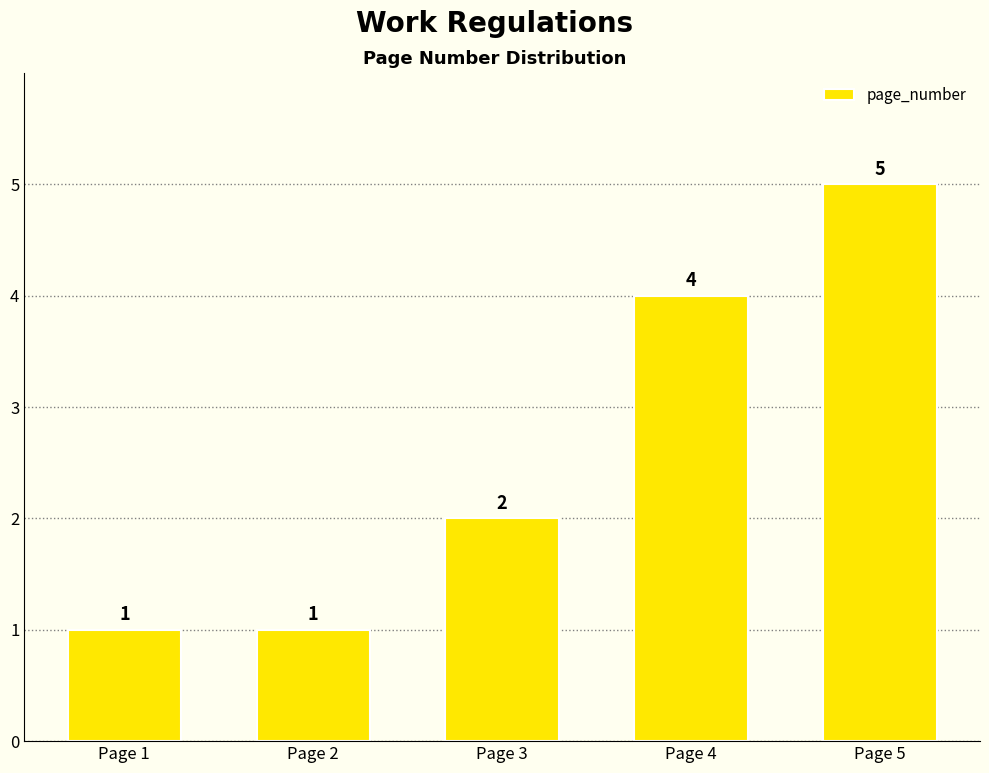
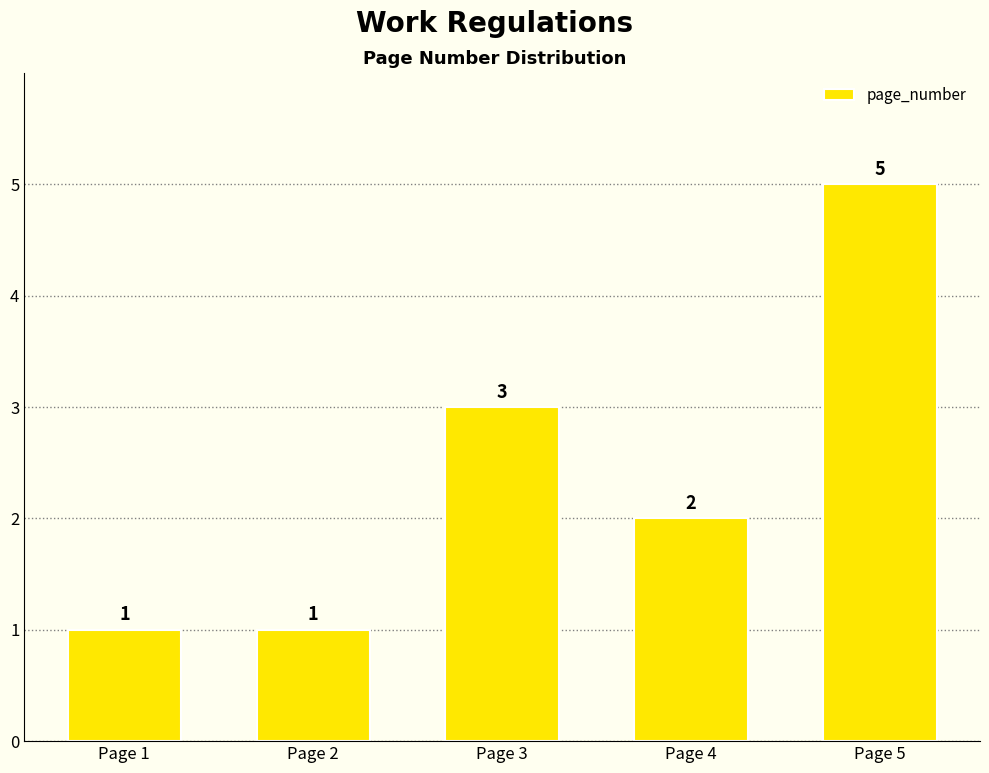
Page 3: 2 -> 3
Page 4: 4 -> 2
